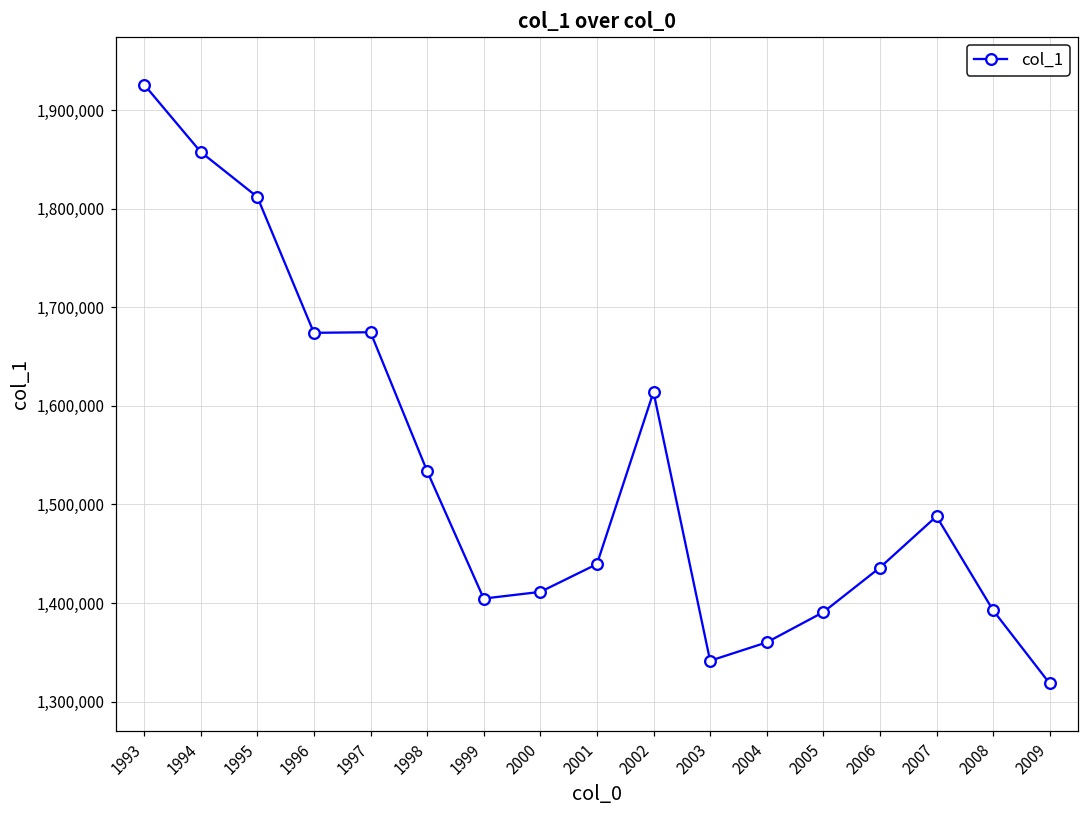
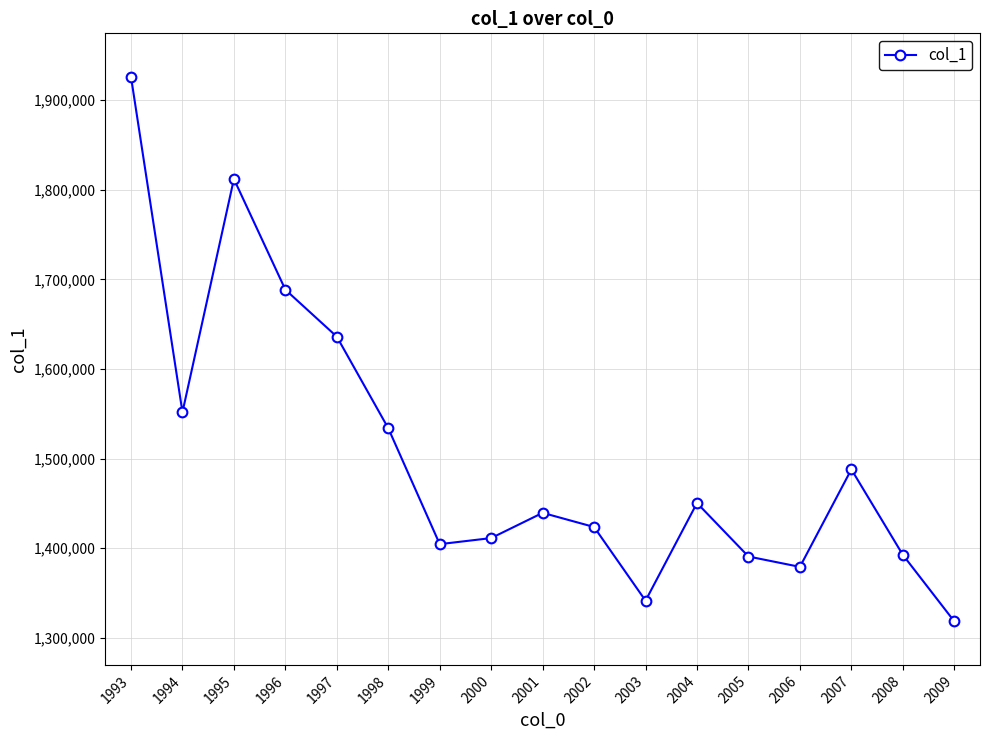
1994: 1,860,000 -> 1,550,000
1996: 1,670,000 -> 1,690,000
1997: 1,670,000 -> 1,640,000
2002: 1,610,000 -> 1,420,000
2004: 1,360,000 -> 1,450,000
2006: 1,440,000 -> 1,380,000
